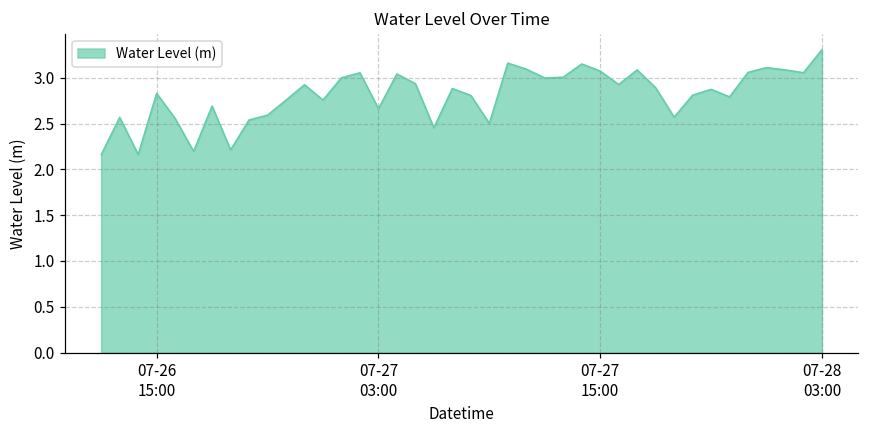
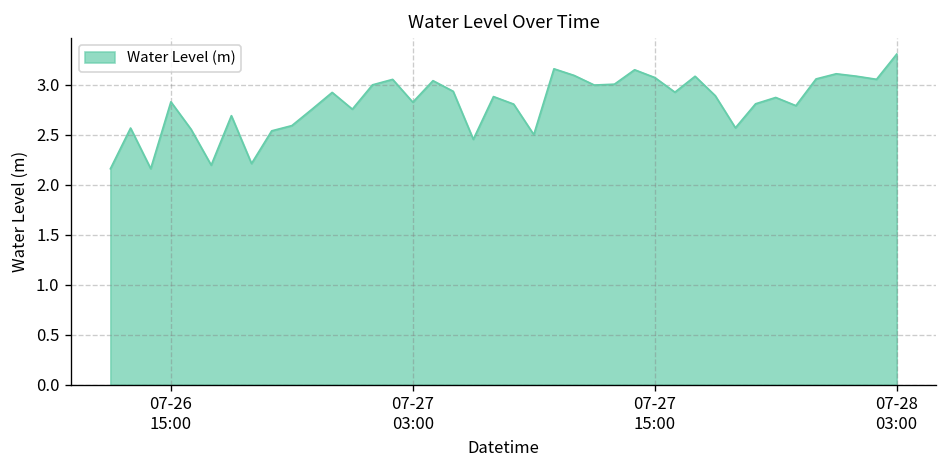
07-27 03:00: 2.7 -> 2.8
